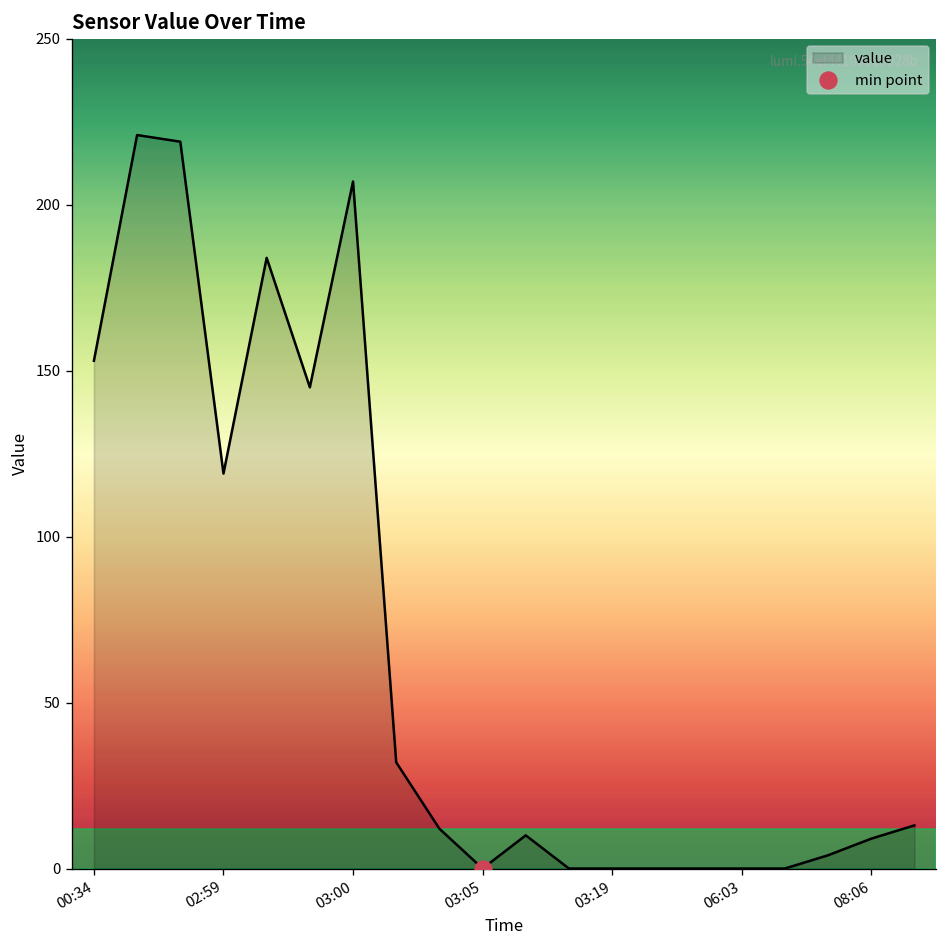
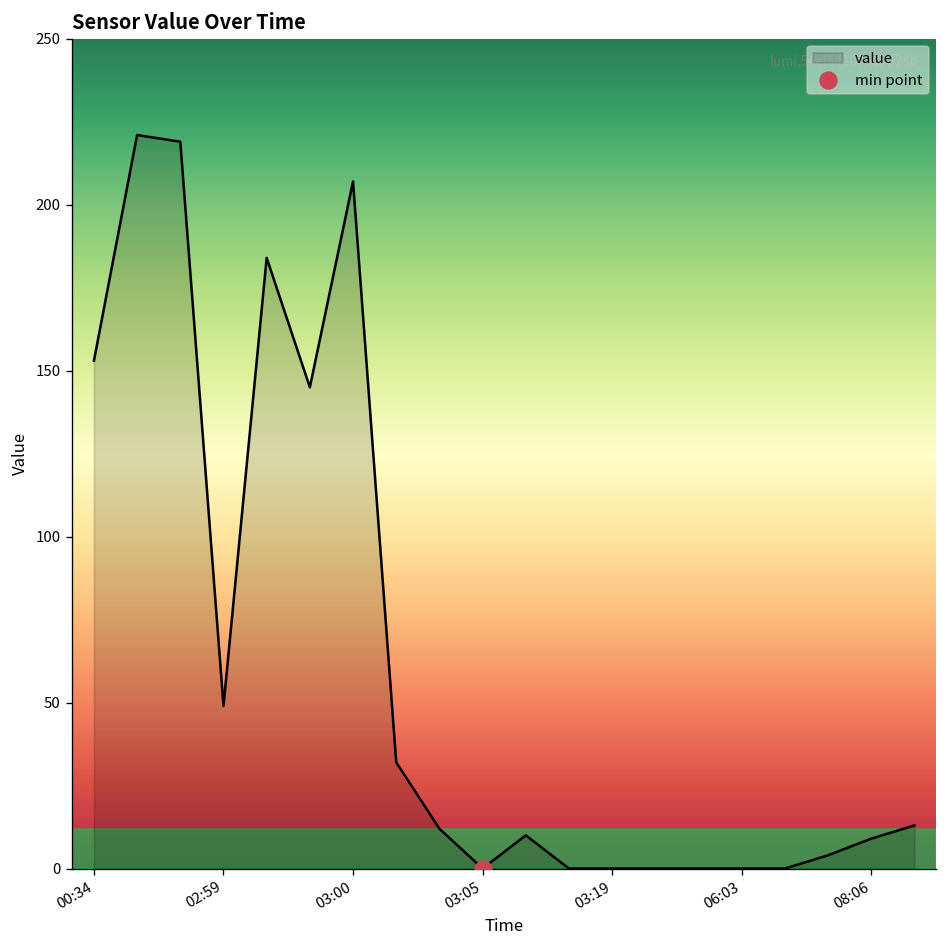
value, 02:59: 119 -> 49
